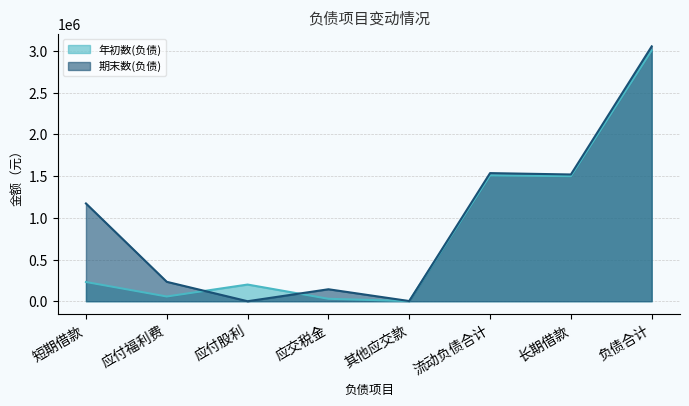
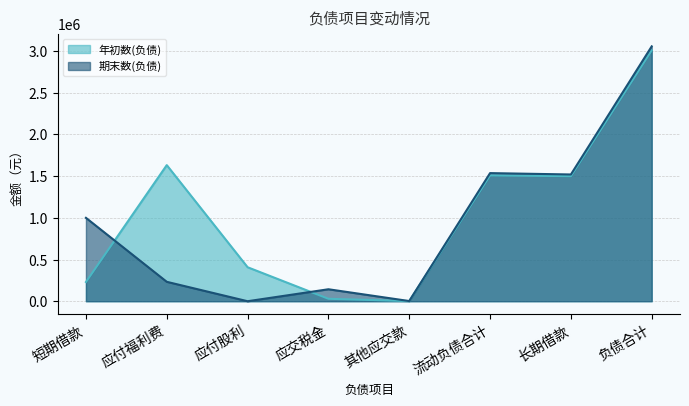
期末数(负债), 短期借款: 1200000 -> 1000000
年初数(负债), 应付福利费: 100000 -> 1600000
年初数(负债), 应付股利: 200000 -> 400000
